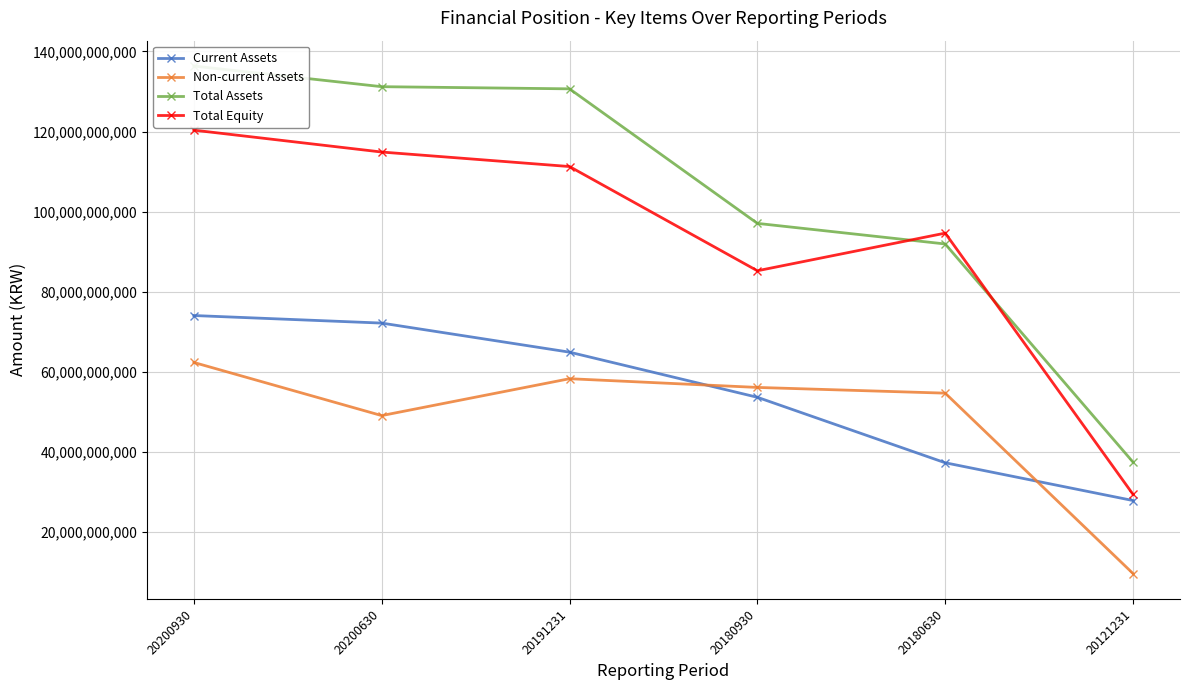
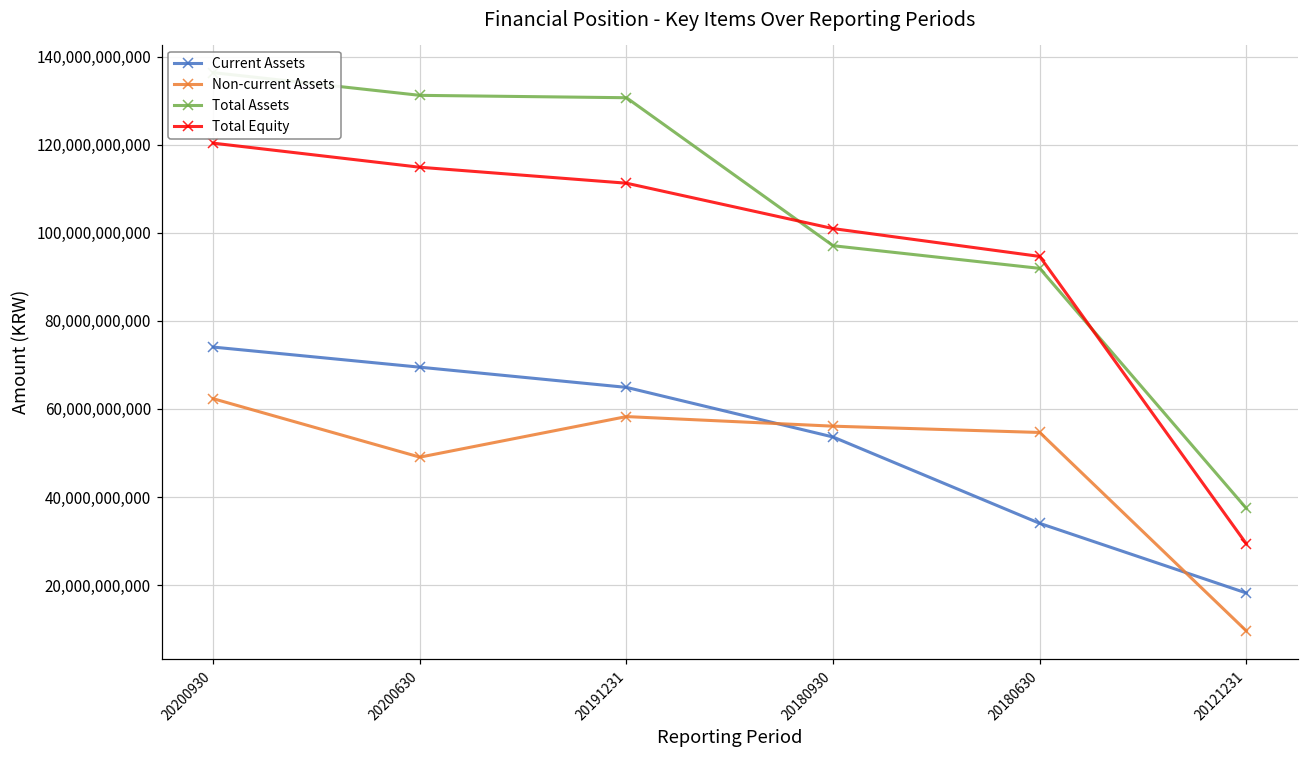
Current Assets, 20200630: 72,000,000,000 -> 69,000,000,000
Total Equity, 20180930: 85,000,000,000 -> 101,000,000,000
Current Assets, 20180630: 37,000,000,000 -> 34,000,000,000
Current Assets, 20121231: 28,000,000,000 -> 18,000,000,000
